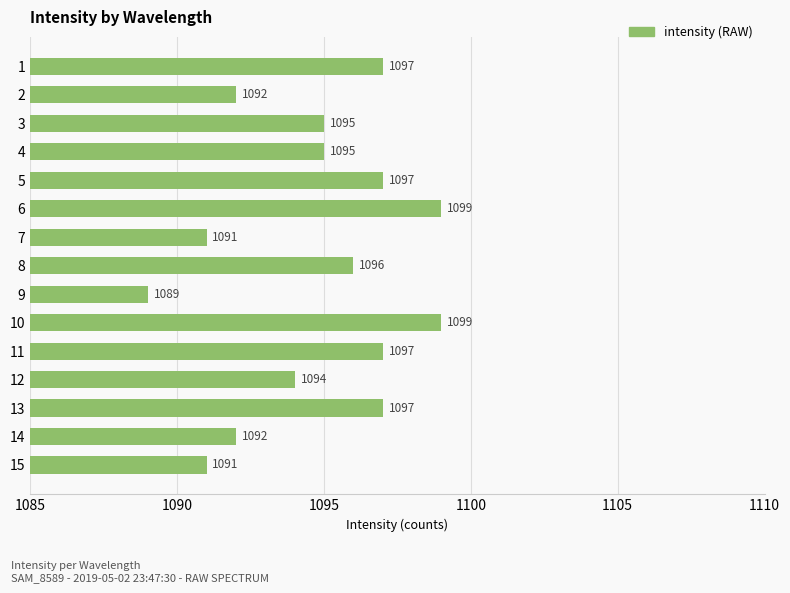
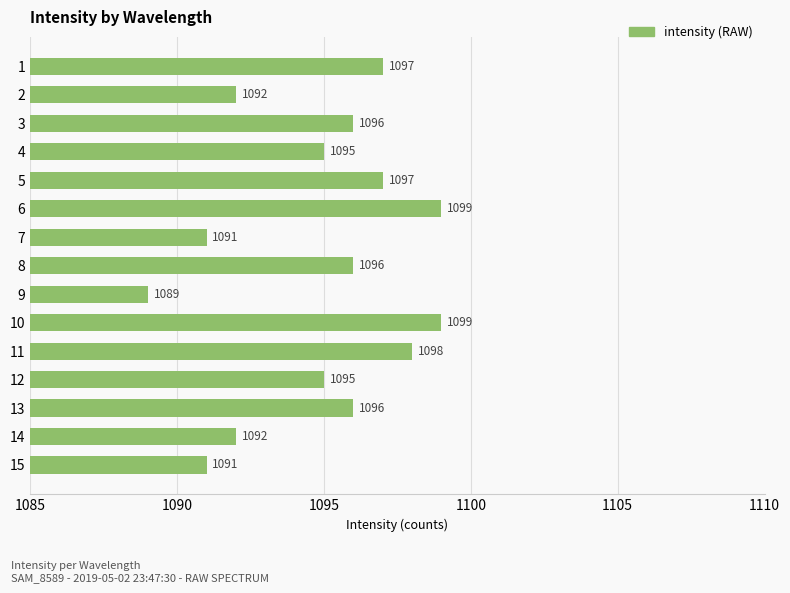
3: 1095 -> 1096
11: 1097 -> 1098
12: 1094 -> 1095
13: 1097 -> 1096
